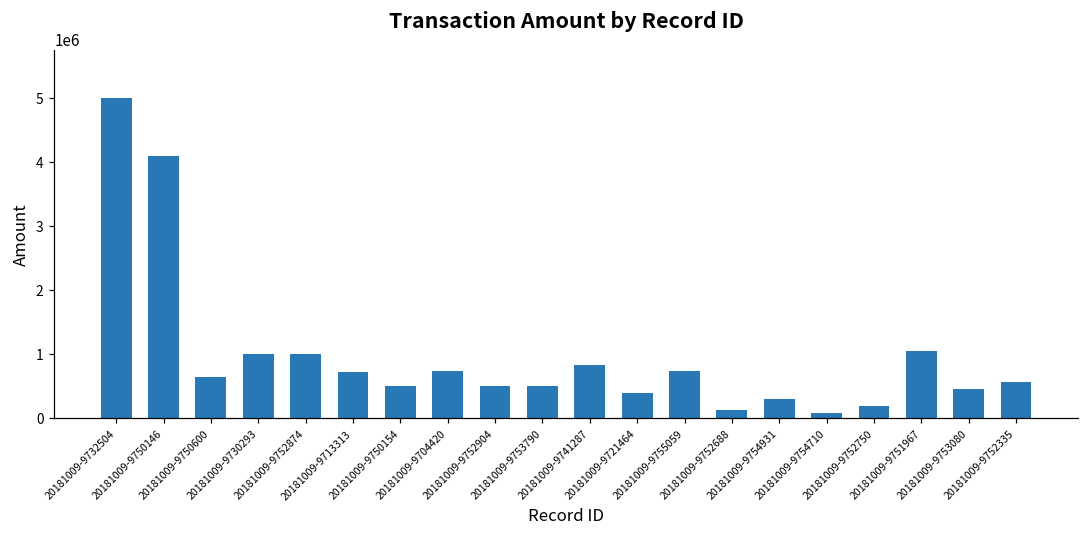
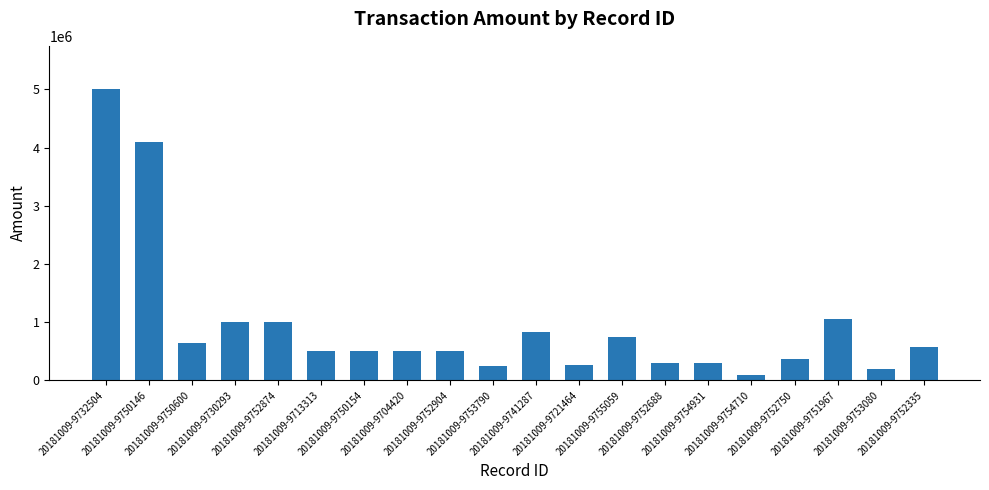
20181009-9713313: 700000 -> 500000
20181009-9704420: 700000 -> 500000
20181009-9753790: 500000 -> 200000
20181009-9721464: 400000 -> 300000
20181009-9752688: 100000 -> 300000
20181009-9752750: 200000 -> 400000
20181009-9753080: 500000 -> 200000
